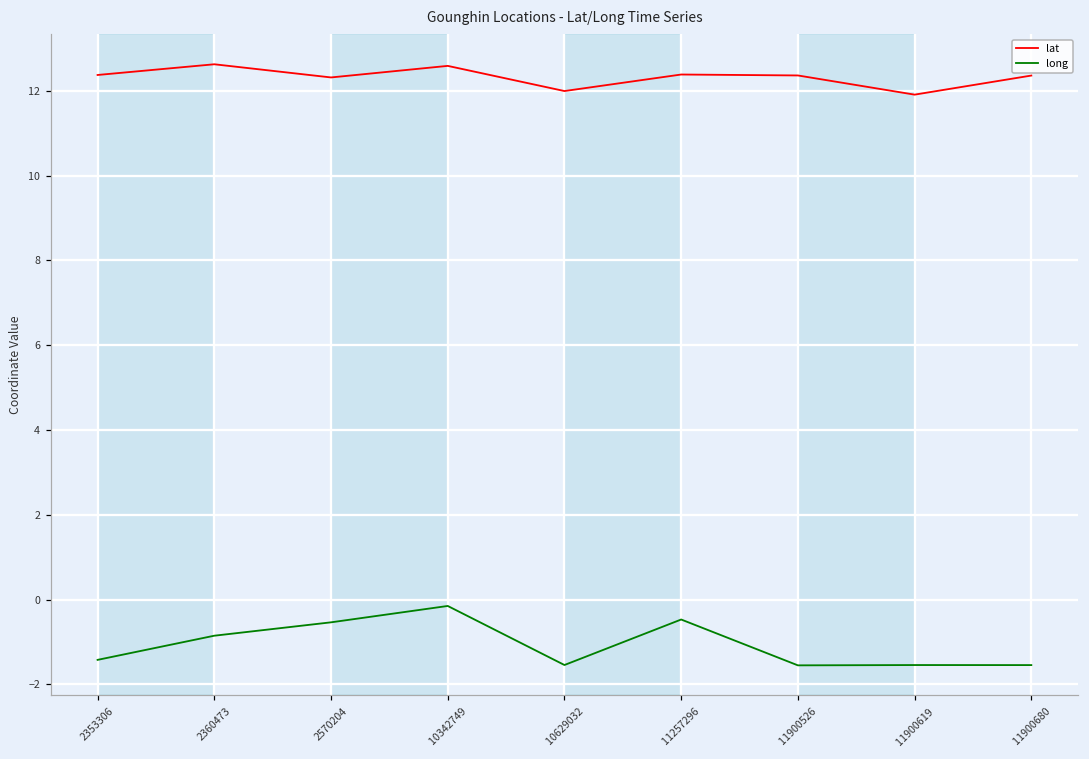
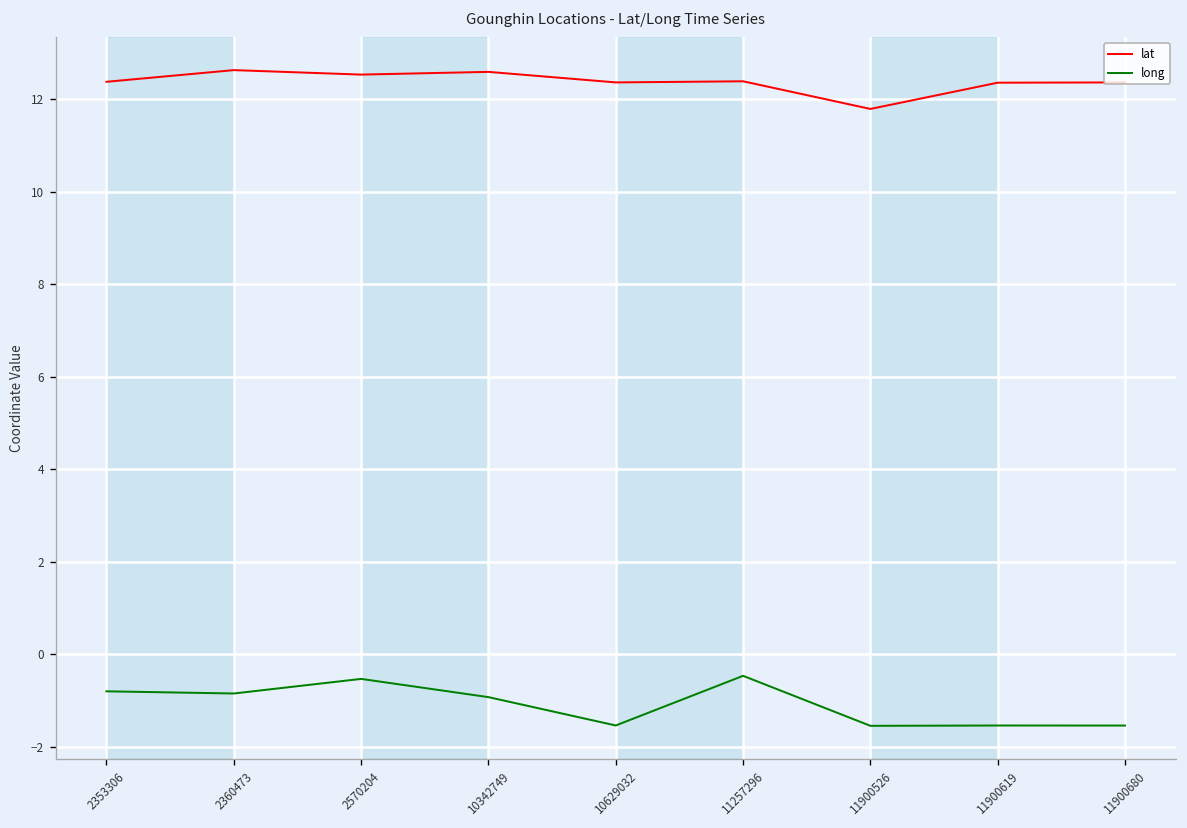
long, 2353306: -1.4 -> -0.8
lat, 2570204: 12.3 -> 12.5
long, 10342749: -0.2 -> -0.9
lat, 10629032: 12.0 -> 12.4
lat, 11900526: 12.4 -> 11.8
lat, 11900619: 11.9 -> 12.4
